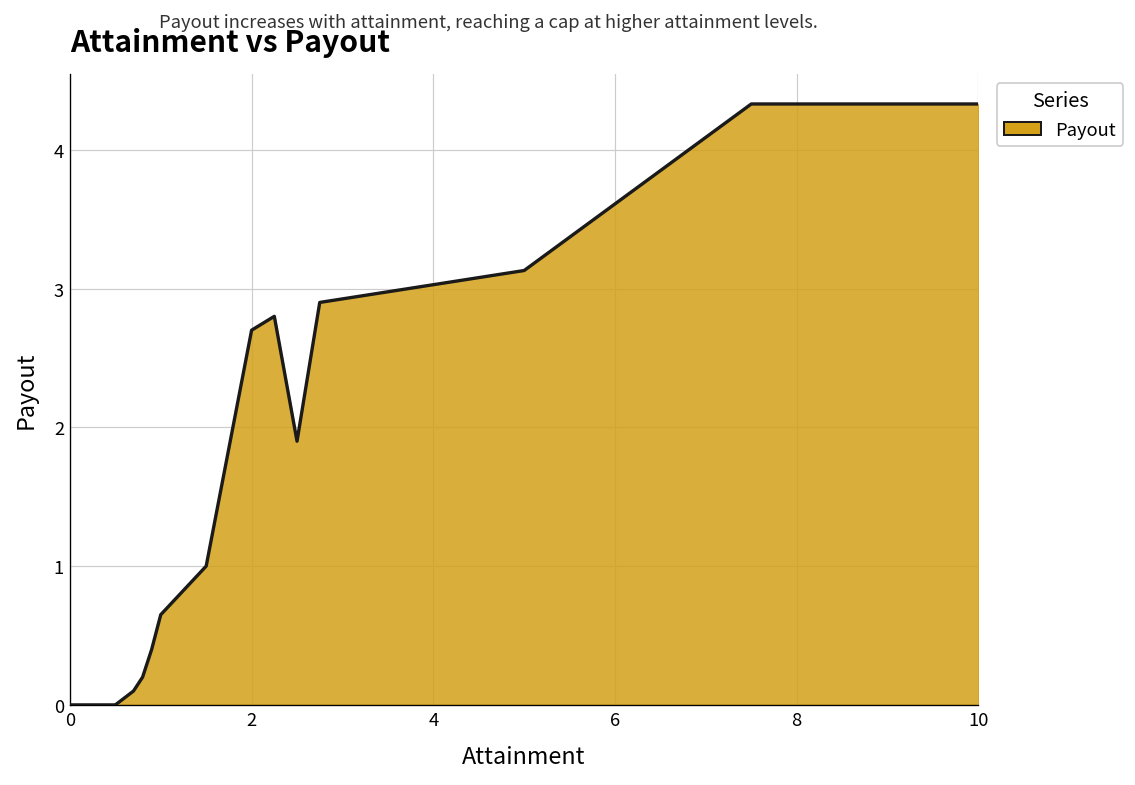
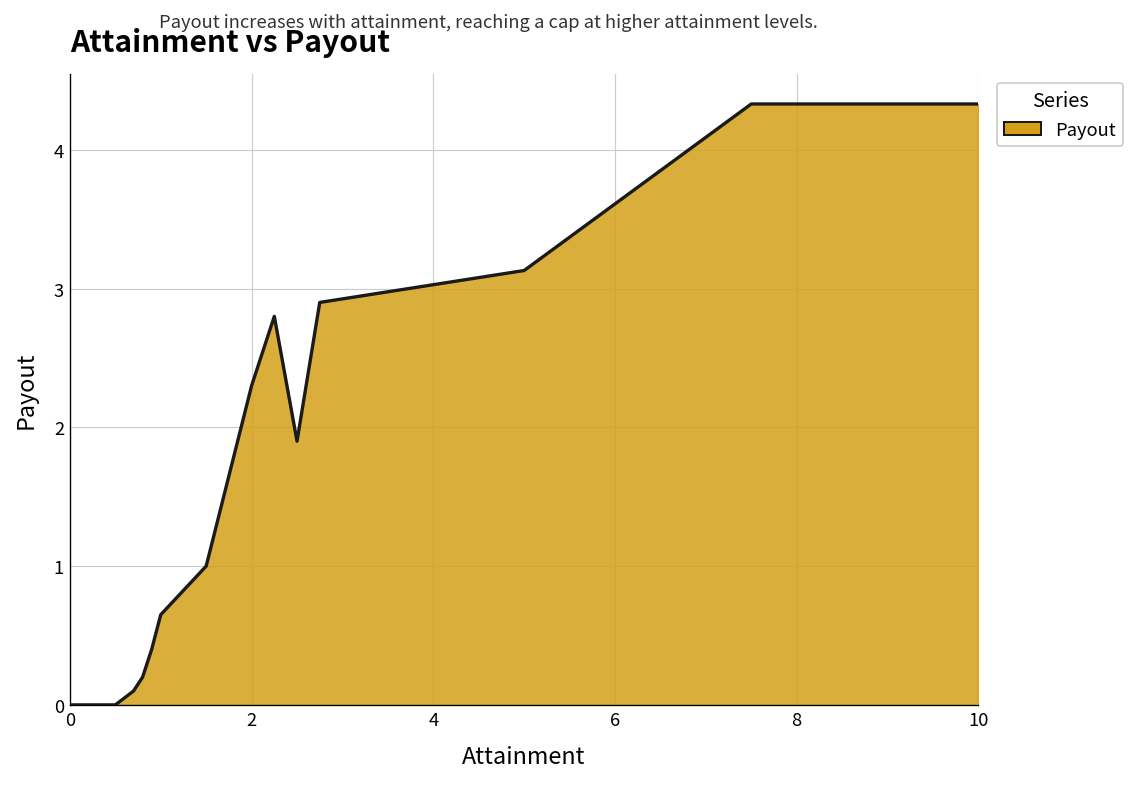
2: 2.7 -> 2.3
